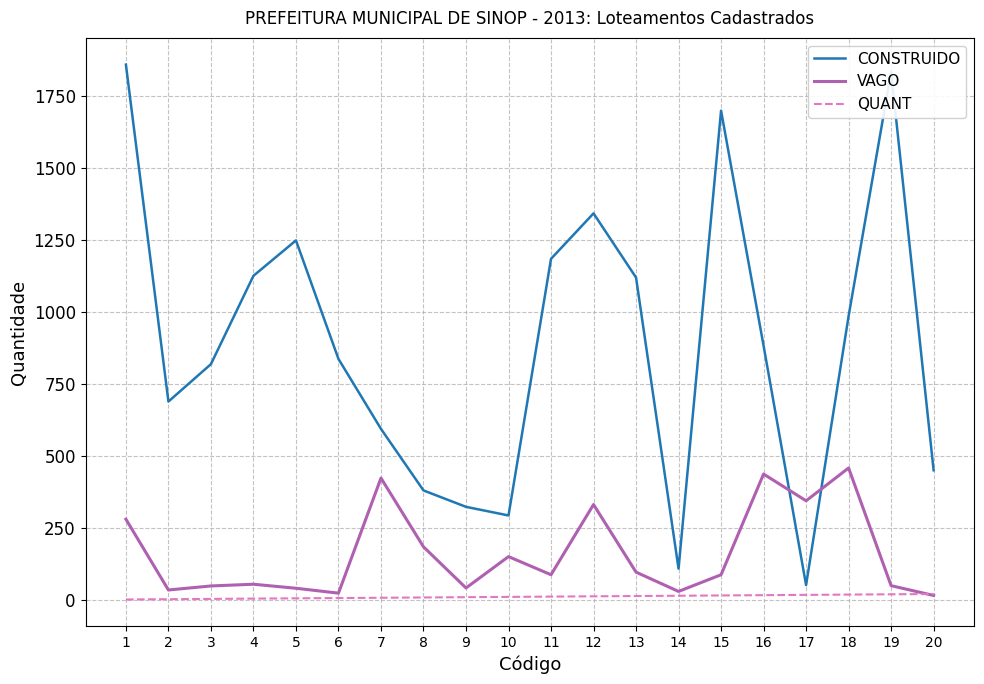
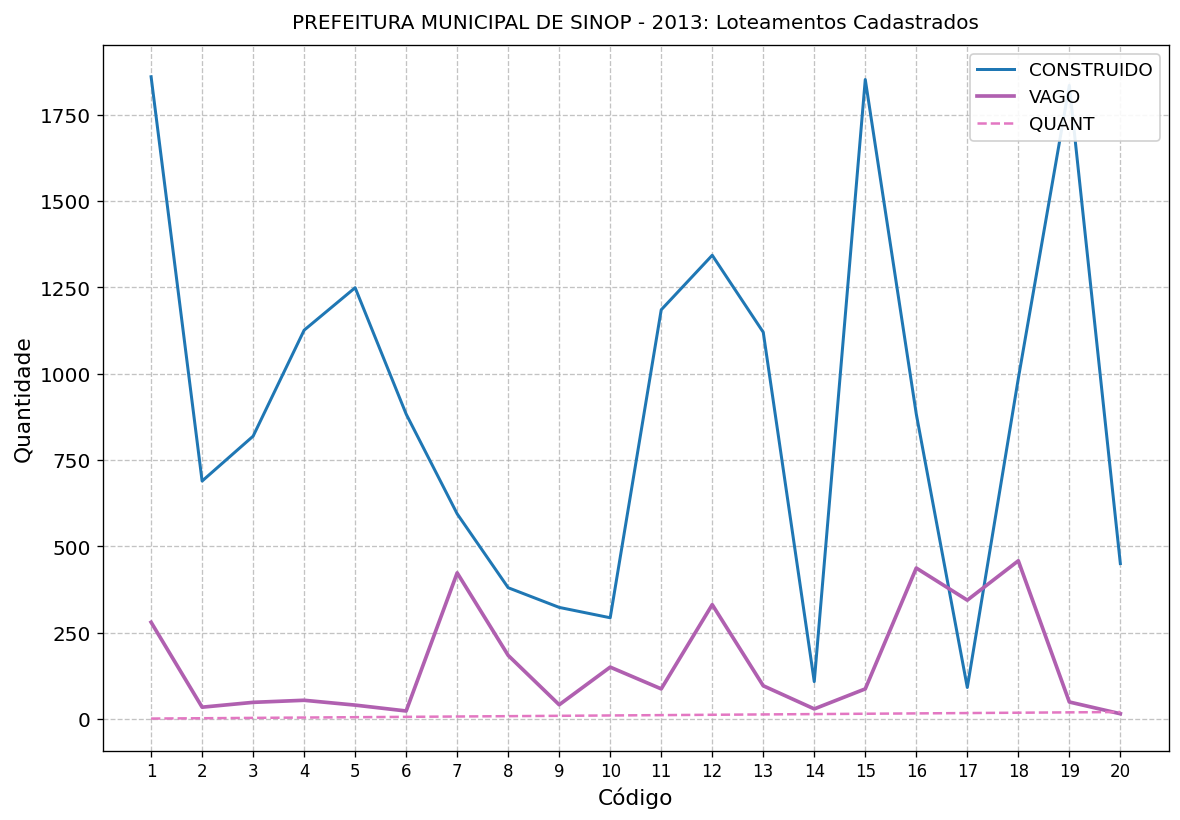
CONSTRUIDO, 6: 840 -> 880
CONSTRUIDO, 15: 1700 -> 1850
CONSTRUIDO, 17: 50 -> 90
